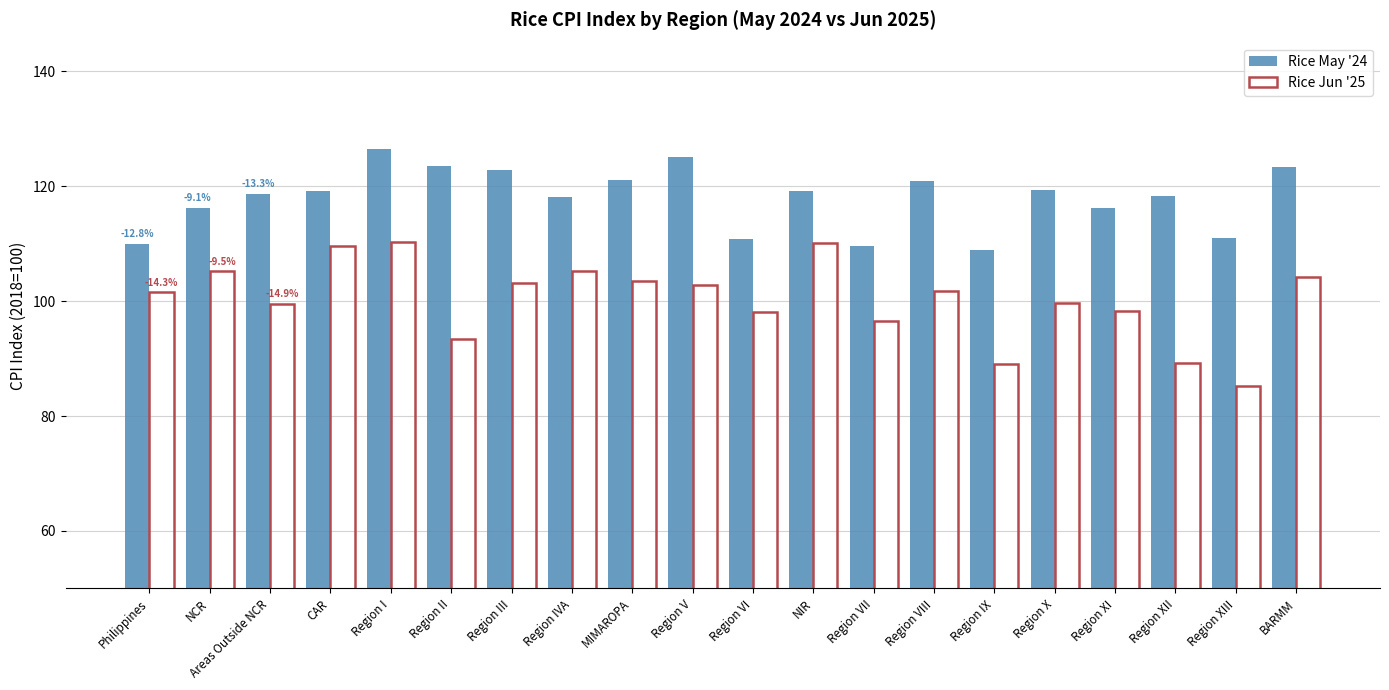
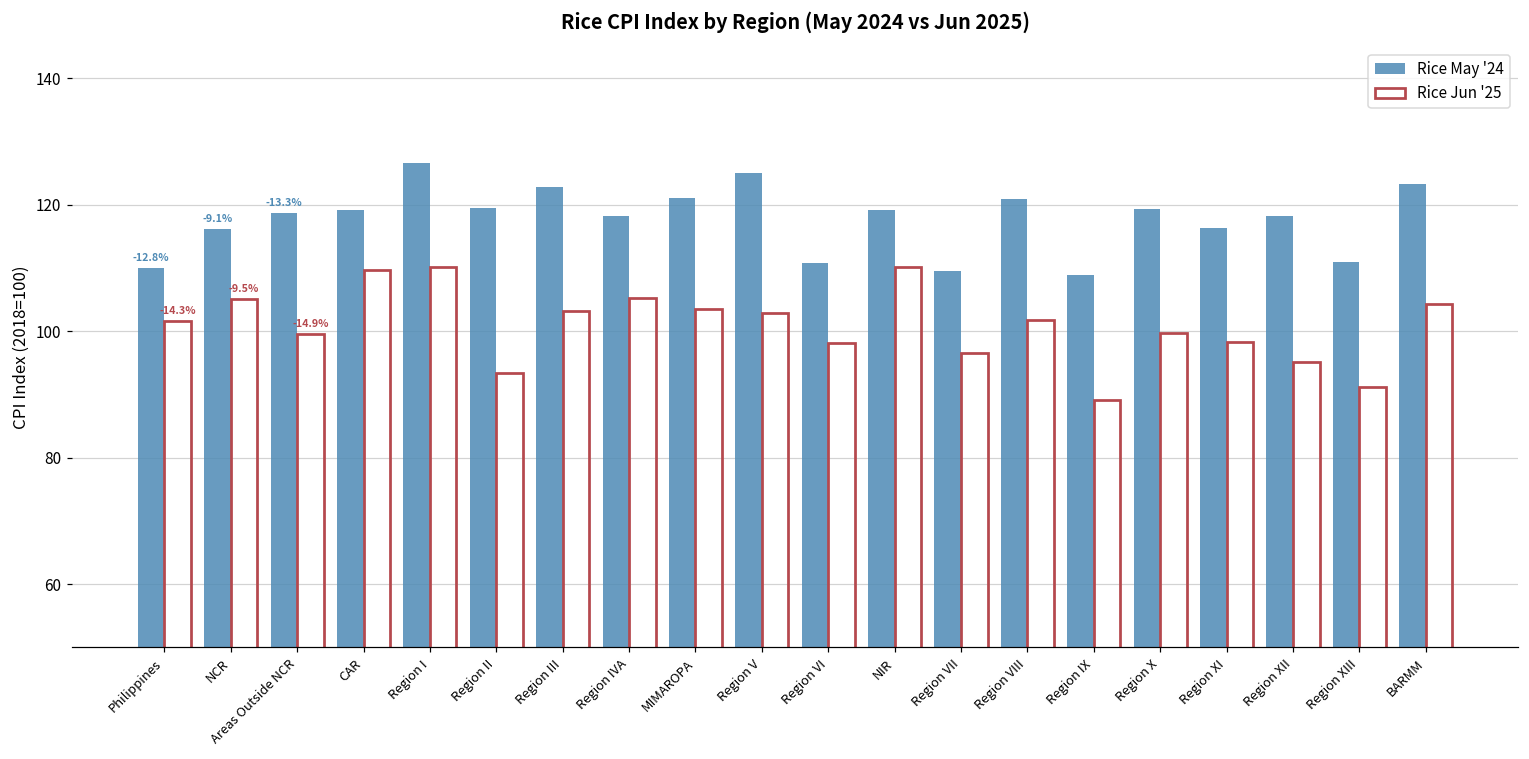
Rice May '24, Region II: 124 -> 119
Rice Jun '25, Region XII: 89 -> 95
Rice Jun '25, Region XIII: 85 -> 91
